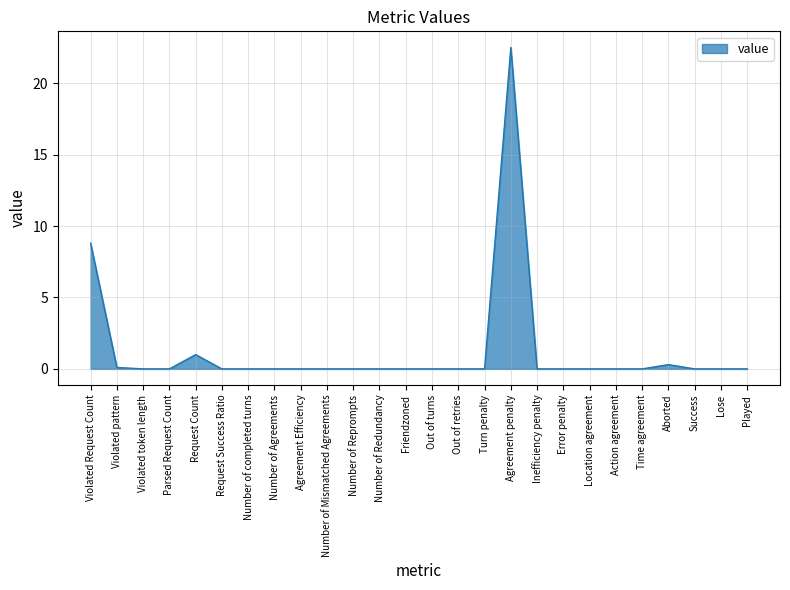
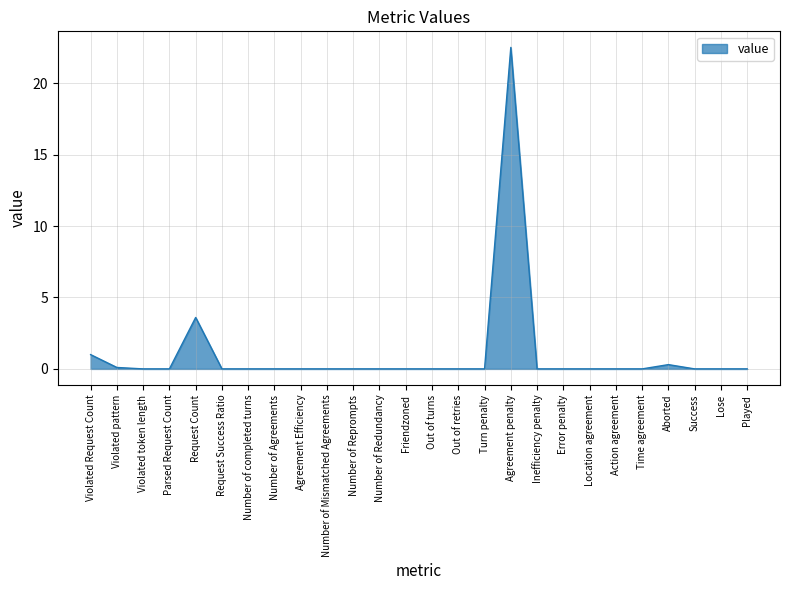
Violated Request Count: 8.8 -> 1.0
Request Count: 1.0 -> 3.6
